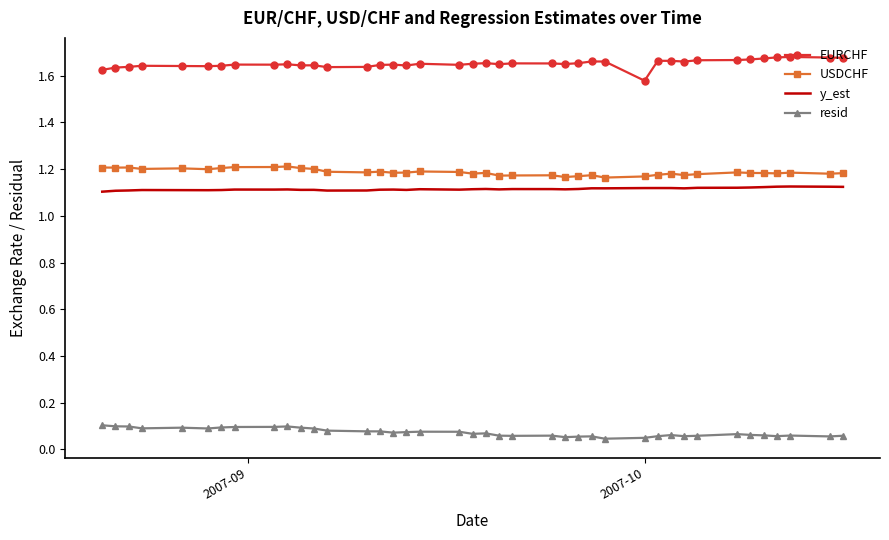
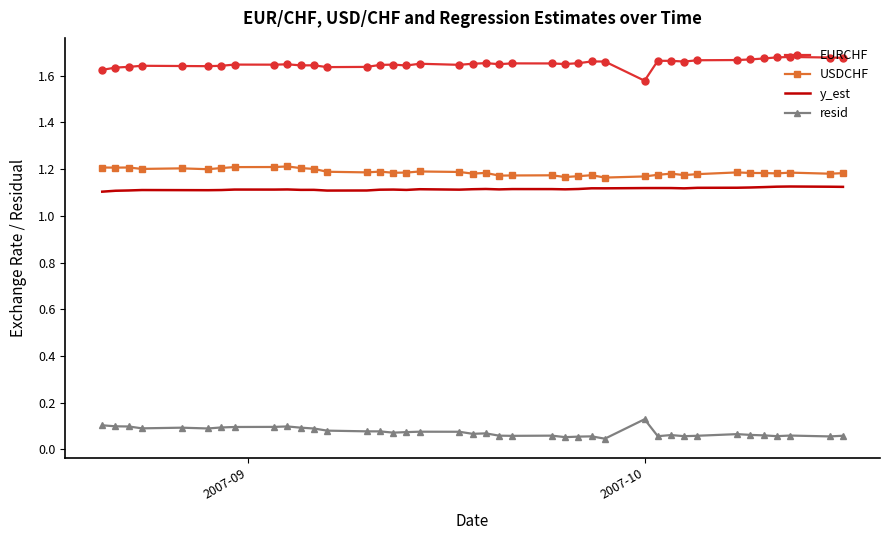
resid, 2007-10: 0.05 -> 0.13
